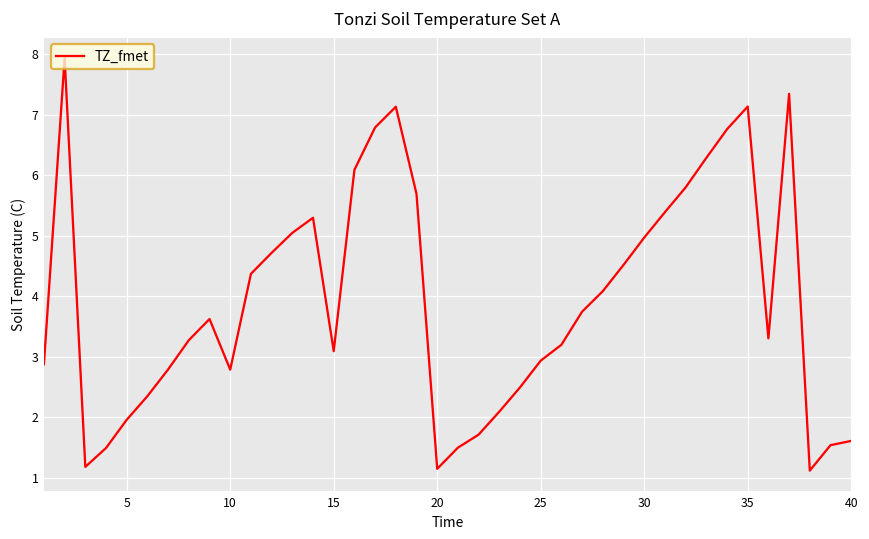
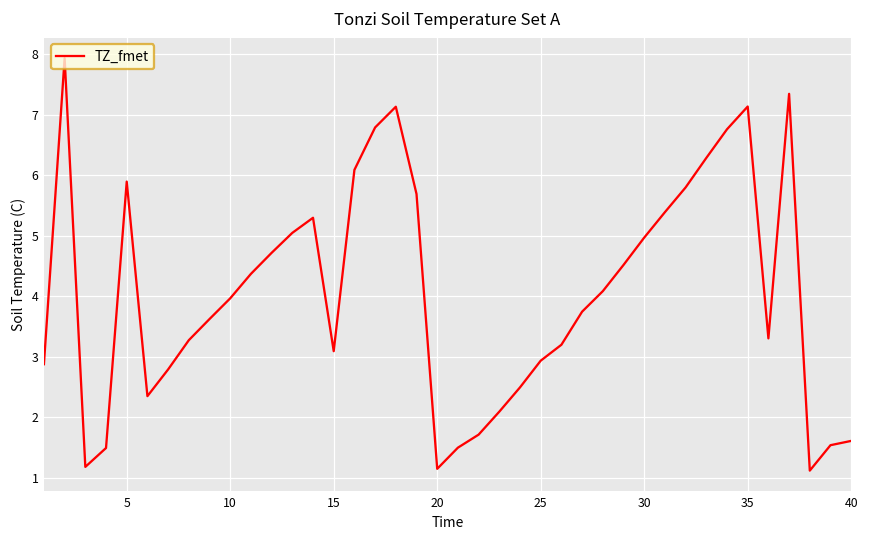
5: 2.0 -> 5.9
10: 2.8 -> 4.0
